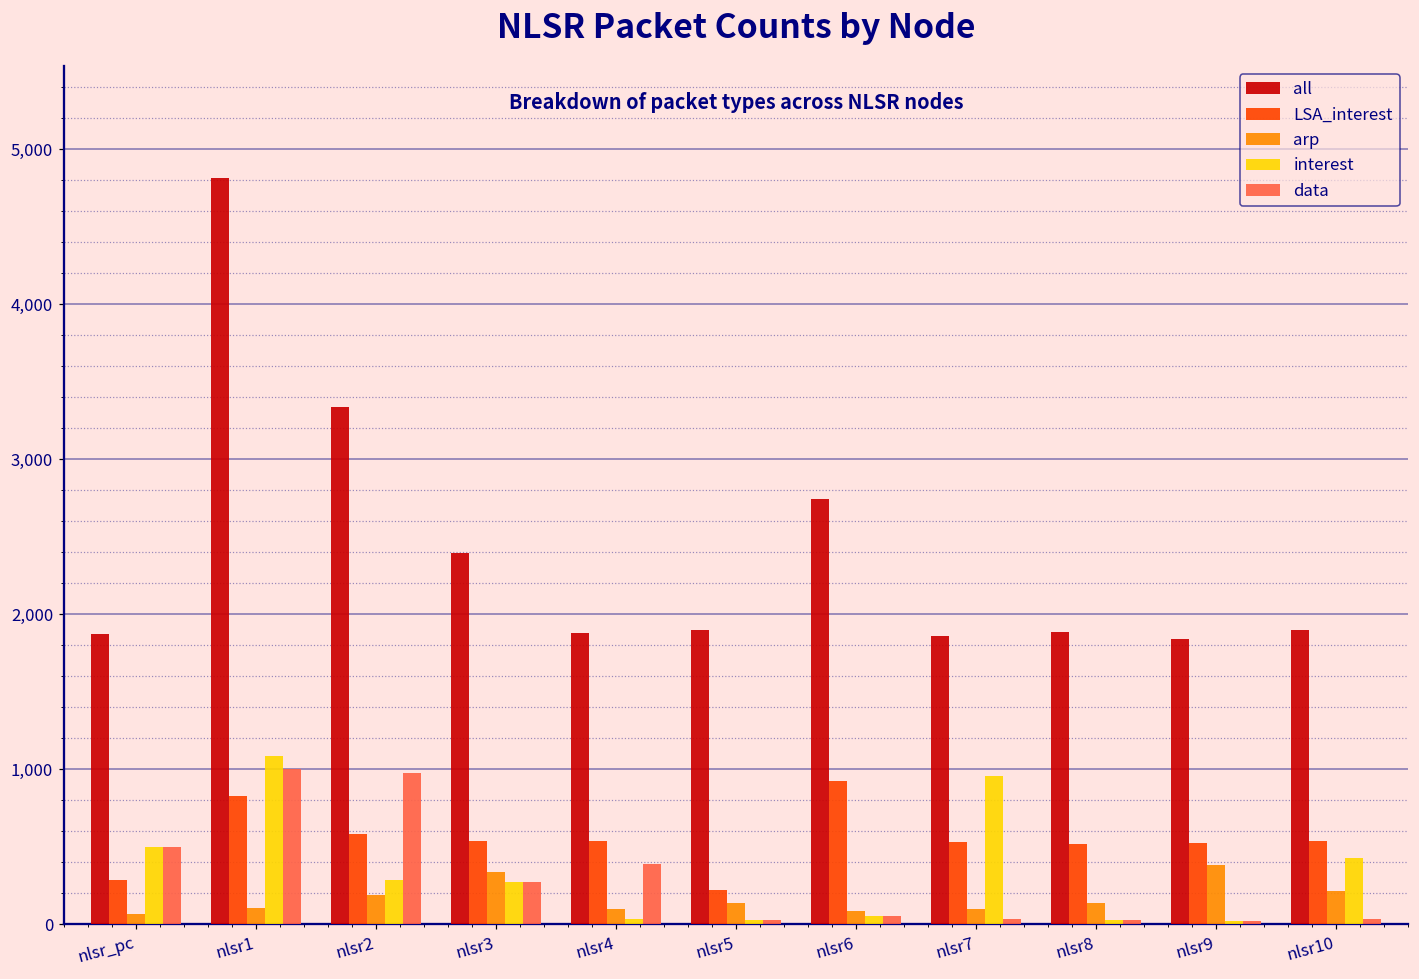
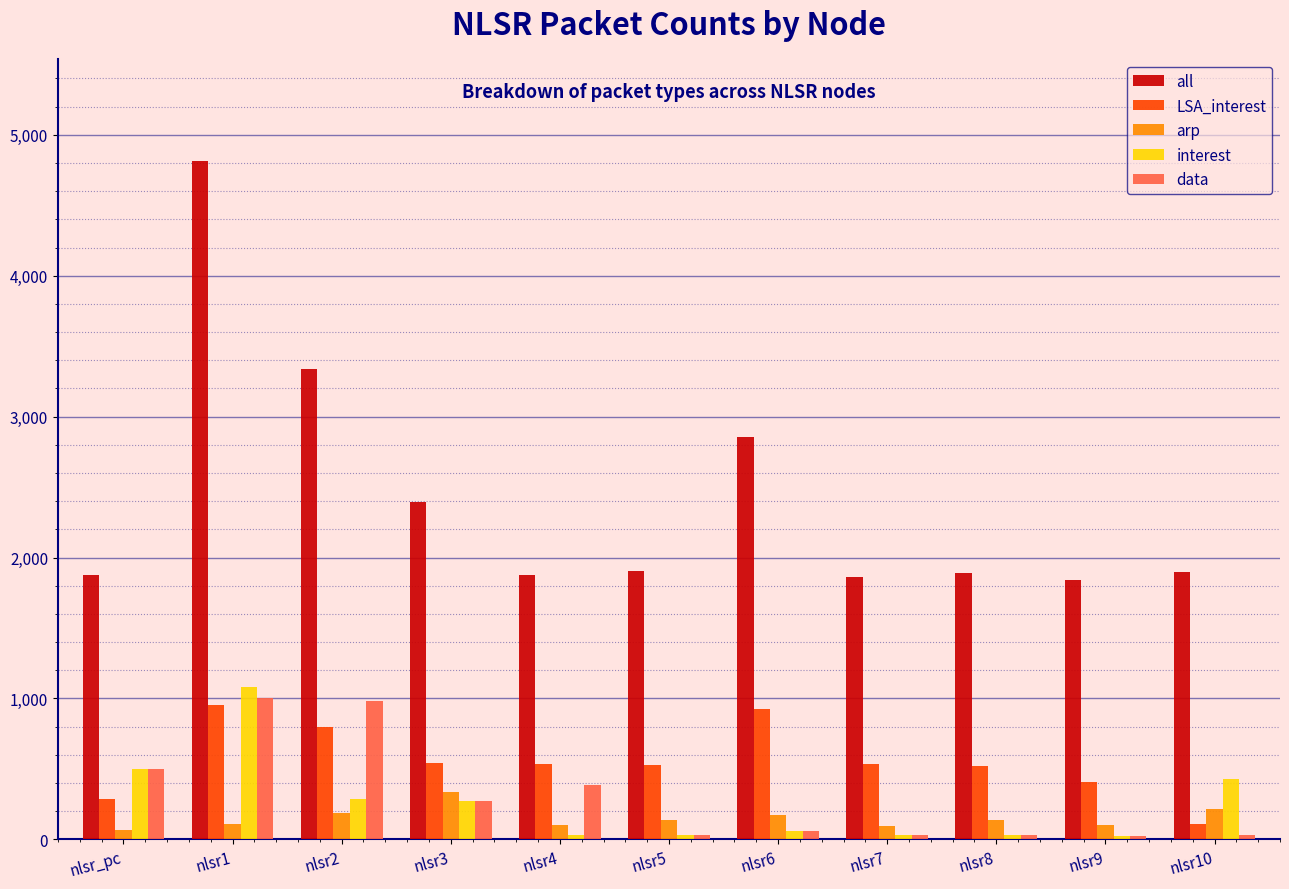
LSA_interest, nlsr1: 830 -> 950
LSA_interest, nlsr2: 580 -> 800
LSA_interest, nlsr5: 220 -> 530
all, nlsr6: 2,740 -> 2,860
arp, nlsr6: 80 -> 180
interest, nlsr7: 960 -> 30
LSA_interest, nlsr9: 530 -> 410
arp, nlsr9: 380 -> 100
LSA_interest, nlsr10: 540 -> 110
